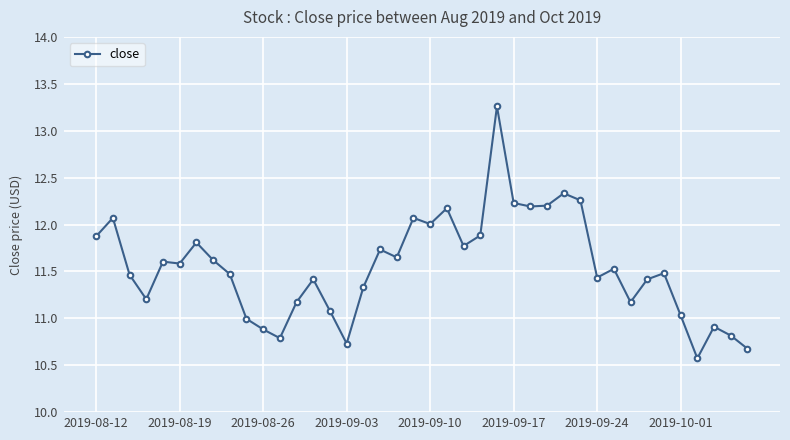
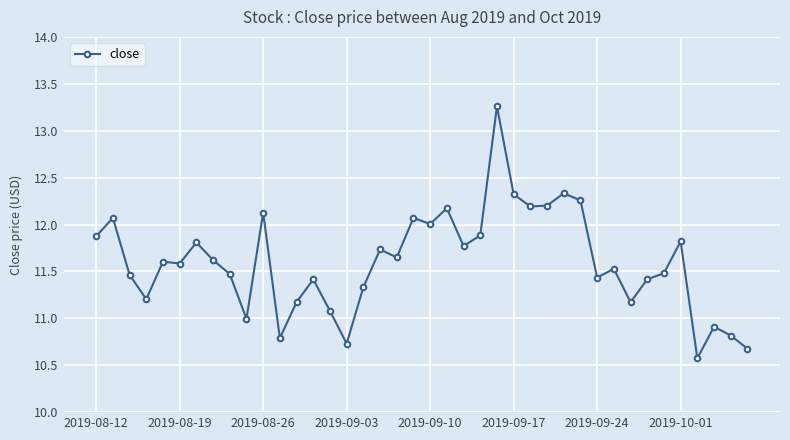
2019-08-26: 10.9 -> 12.1
2019-09-17: 12.2 -> 12.3
2019-10-01: 11.0 -> 11.8
